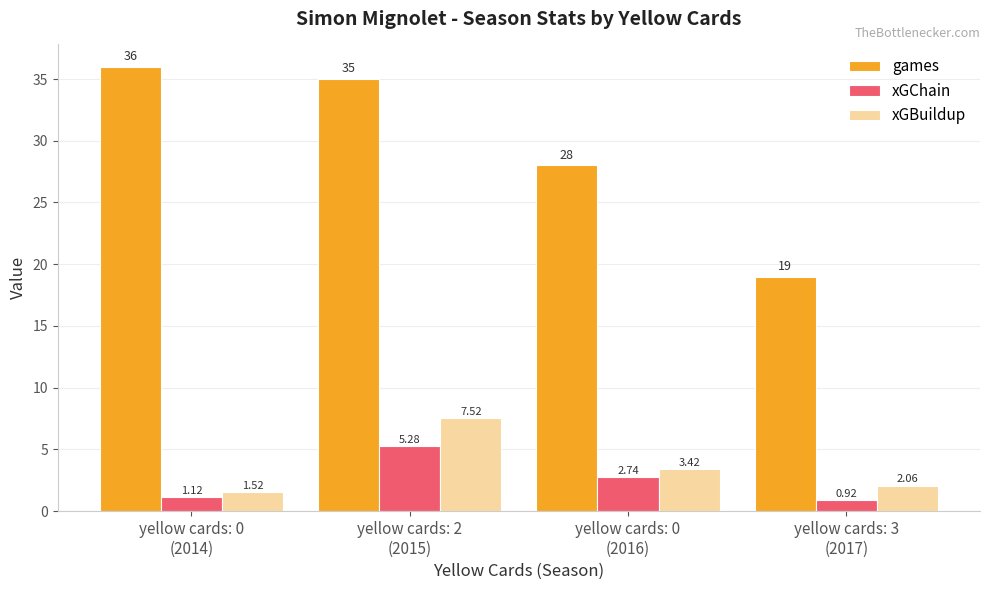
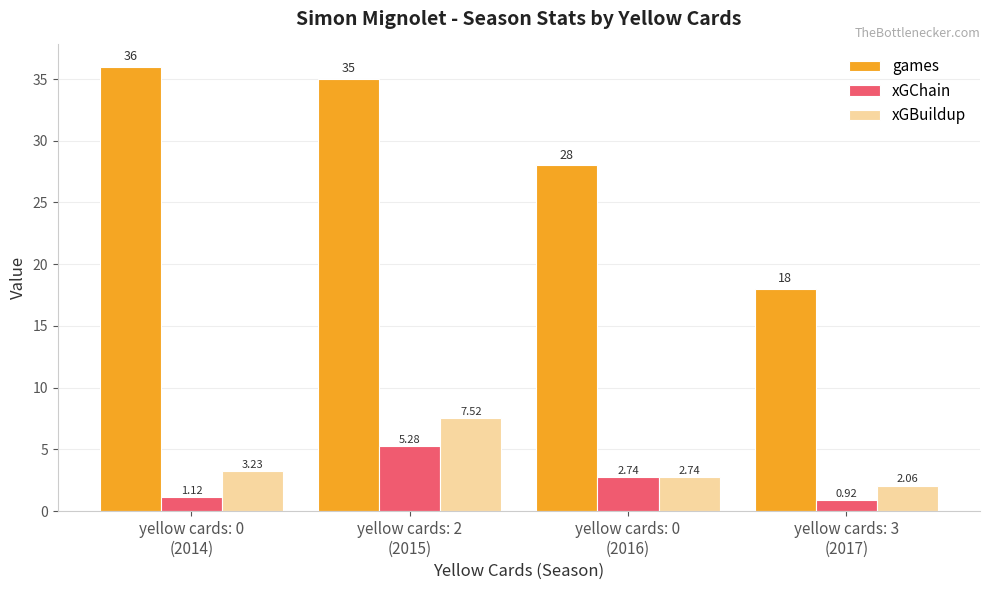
xGBuildup, yellow cards: 0 (2014): 1.52 -> 3.23
xGBuildup, yellow cards: 0 (2016): 3.42 -> 2.74
games, yellow cards: 3 (2017): 19 -> 18
